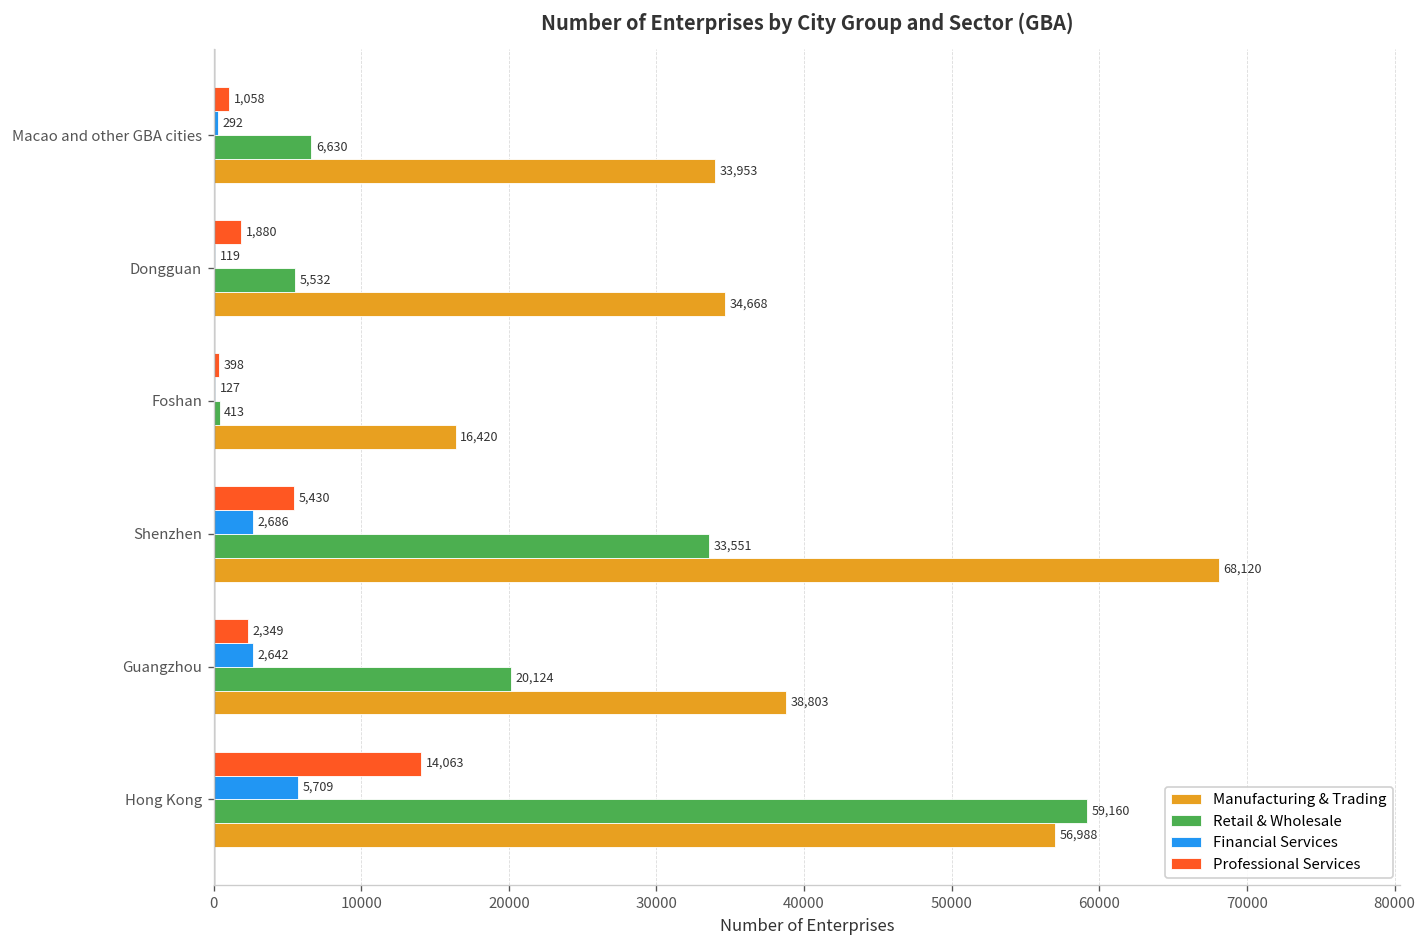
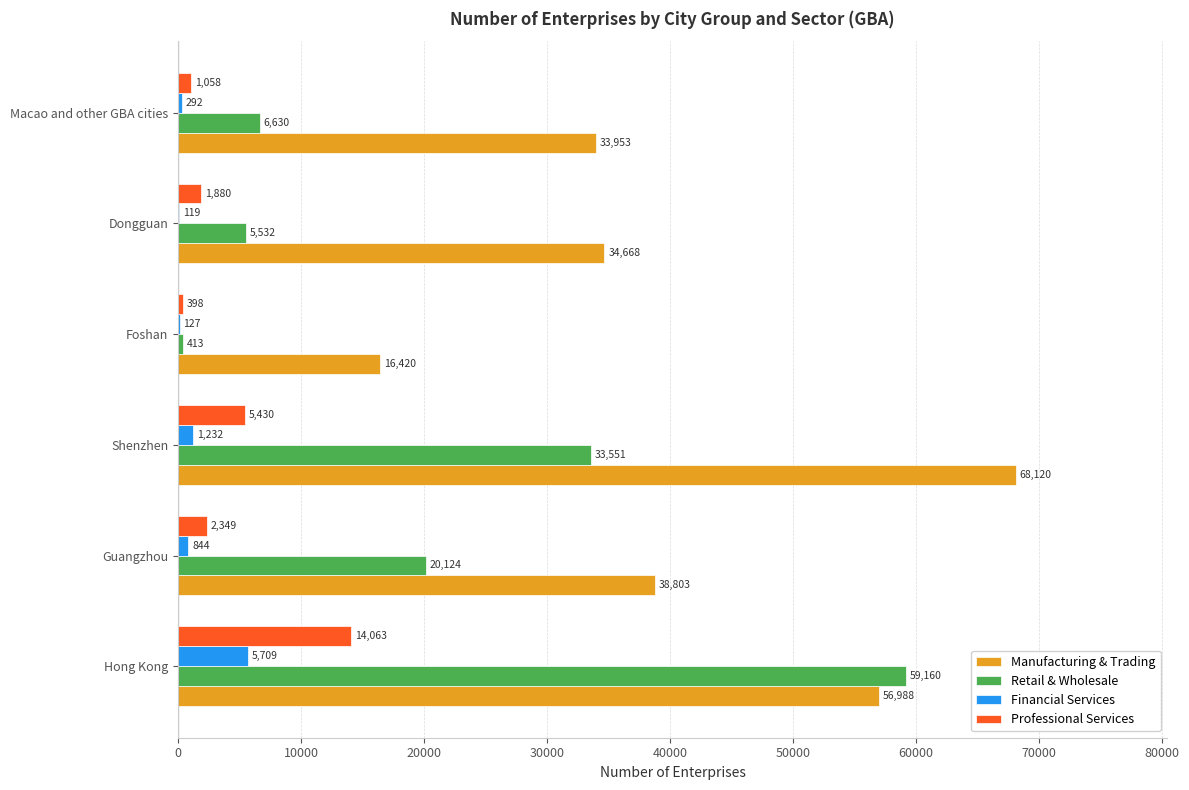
Financial Services, Shenzhen: 2,686 -> 1,232
Financial Services, Guangzhou: 2,642 -> 844
